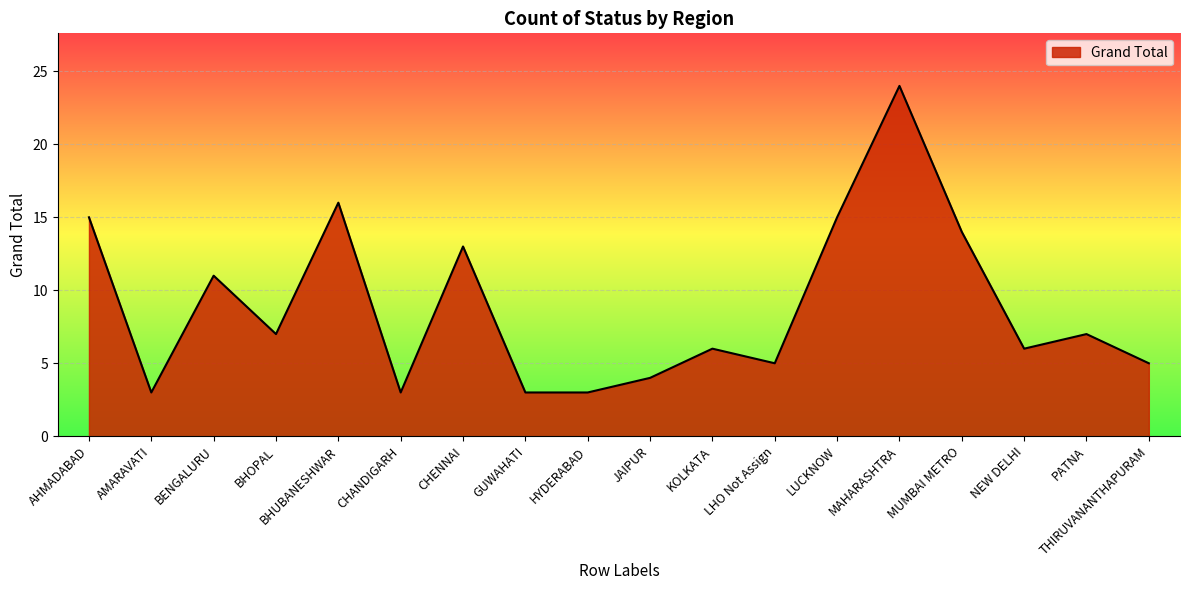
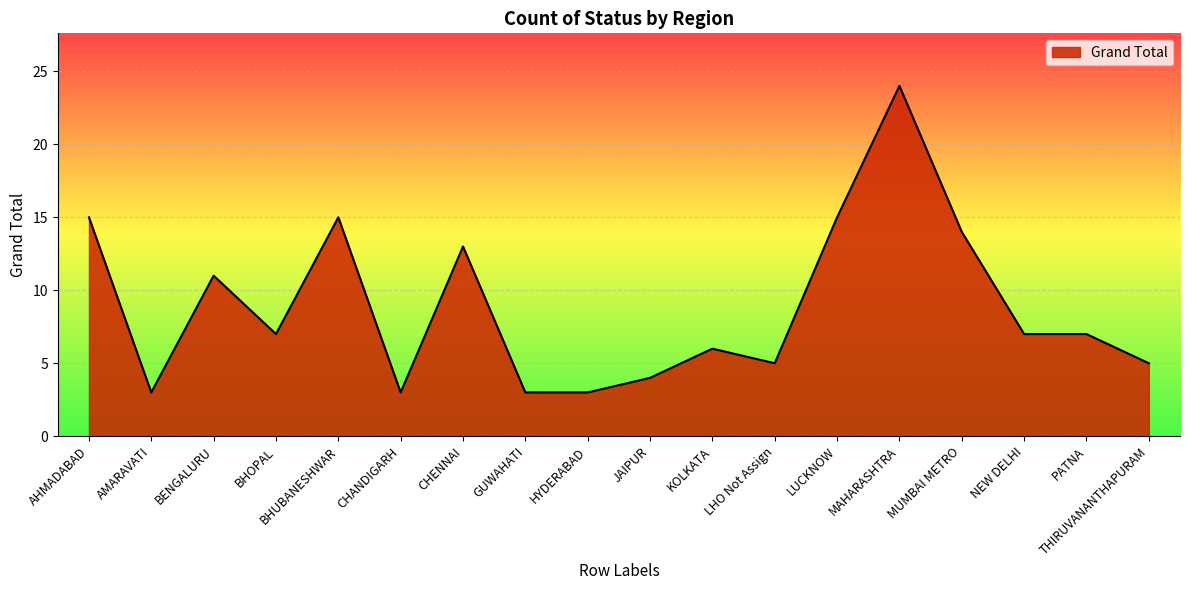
BHUBANESHWAR: 16 -> 15
NEW DELHI: 6 -> 7
